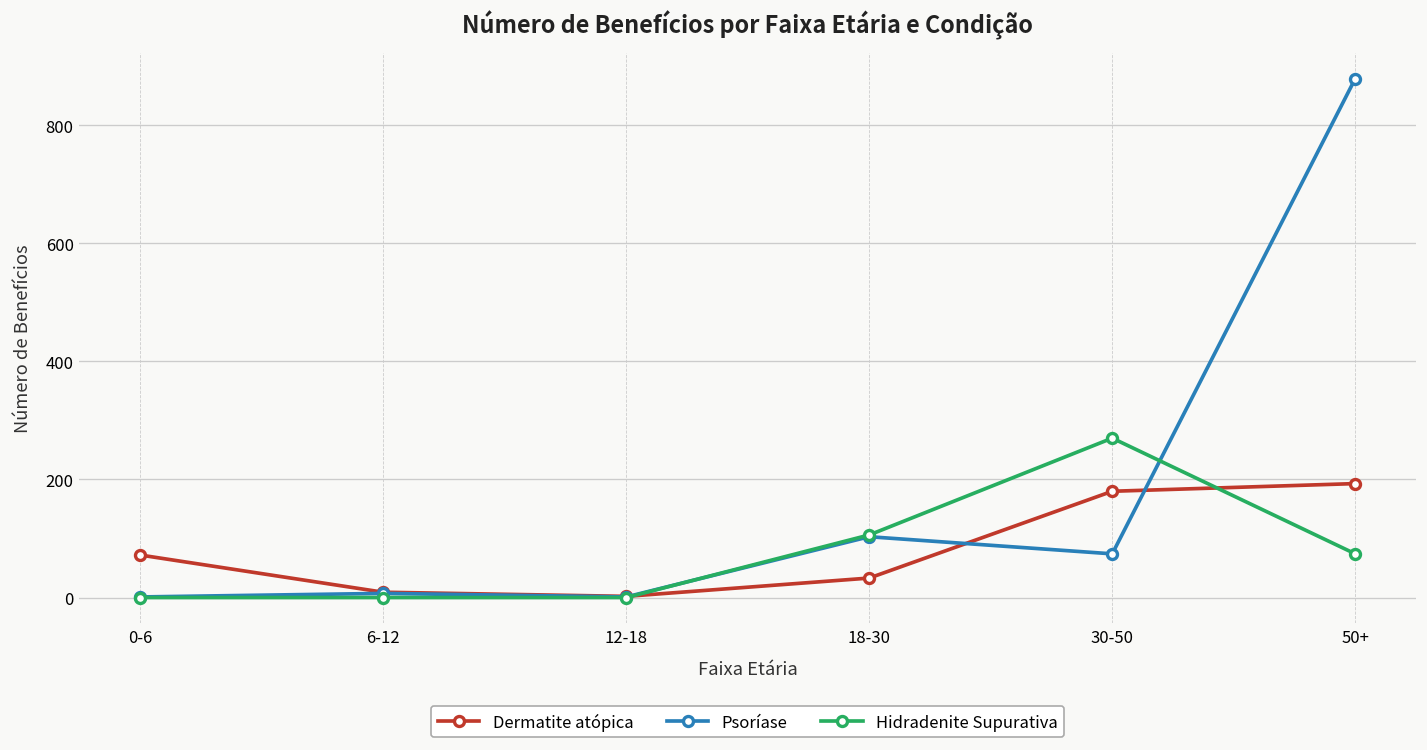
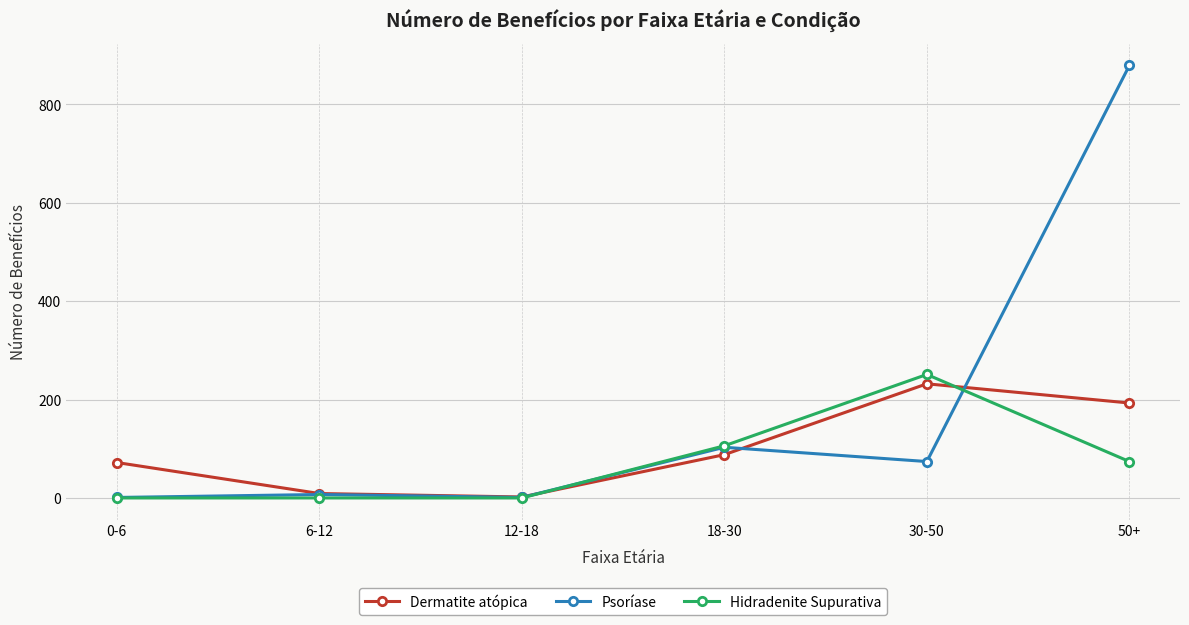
Dermatite atópica, 18-30: 30 -> 90
Dermatite atópica, 30-50: 180 -> 230
Hidradenite Supurativa, 30-50: 270 -> 250
